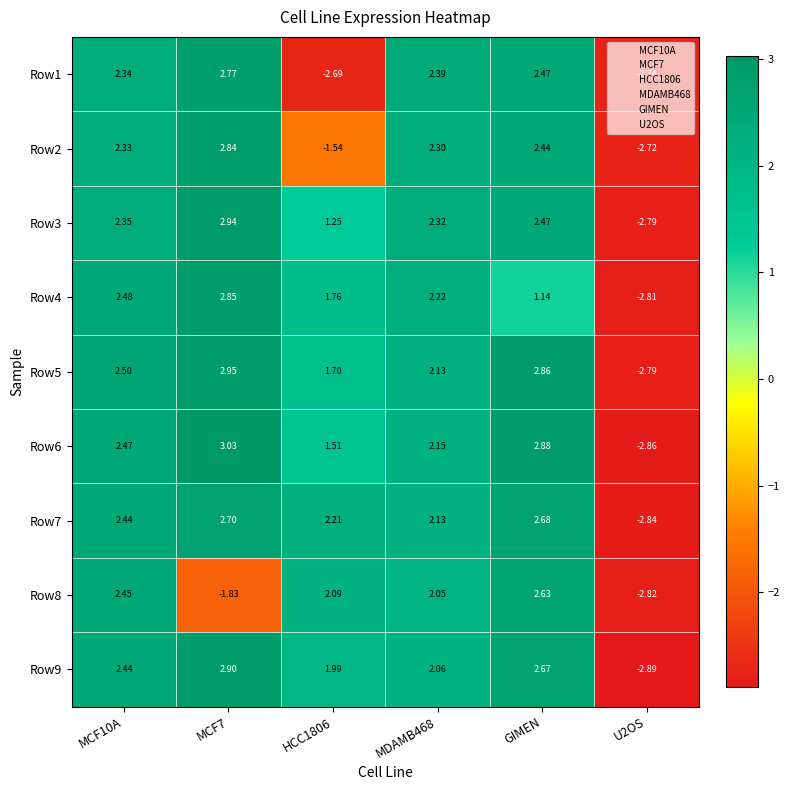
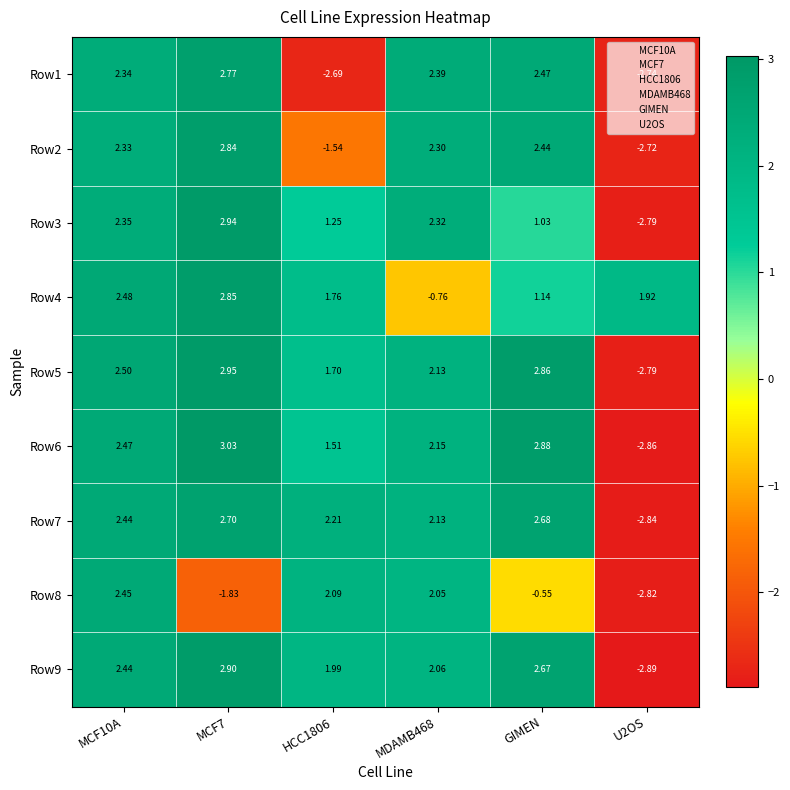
Row3, GIMEN: 2.47 -> 1.03
Row4, MDAMB468: 2.22 -> -0.76
Row4, U2OS: -2.81 -> 1.92
Row8, GIMEN: 2.63 -> -0.55
